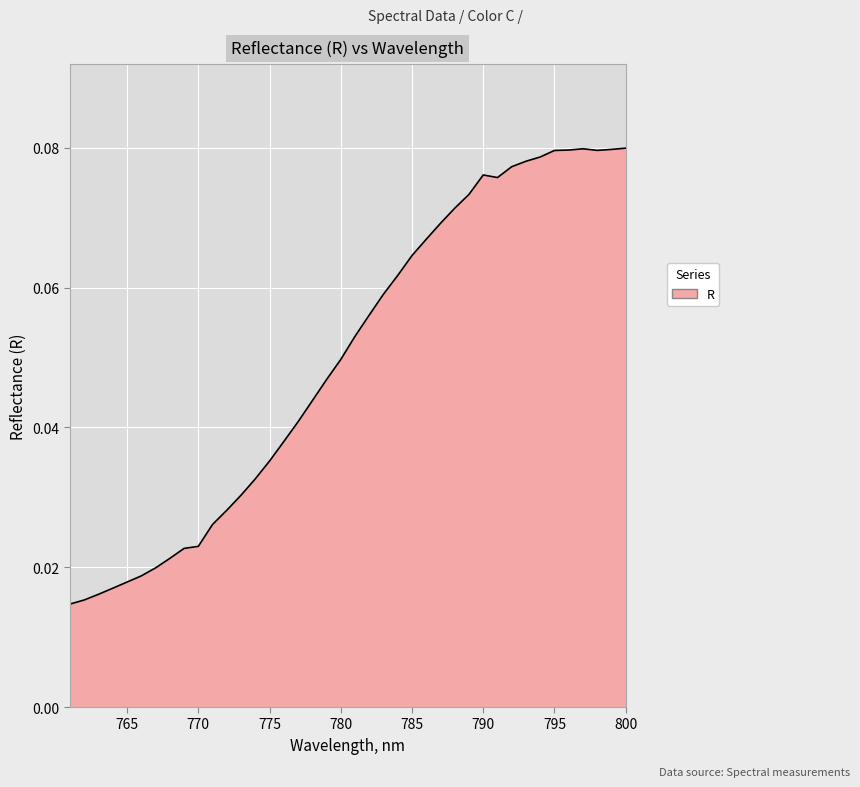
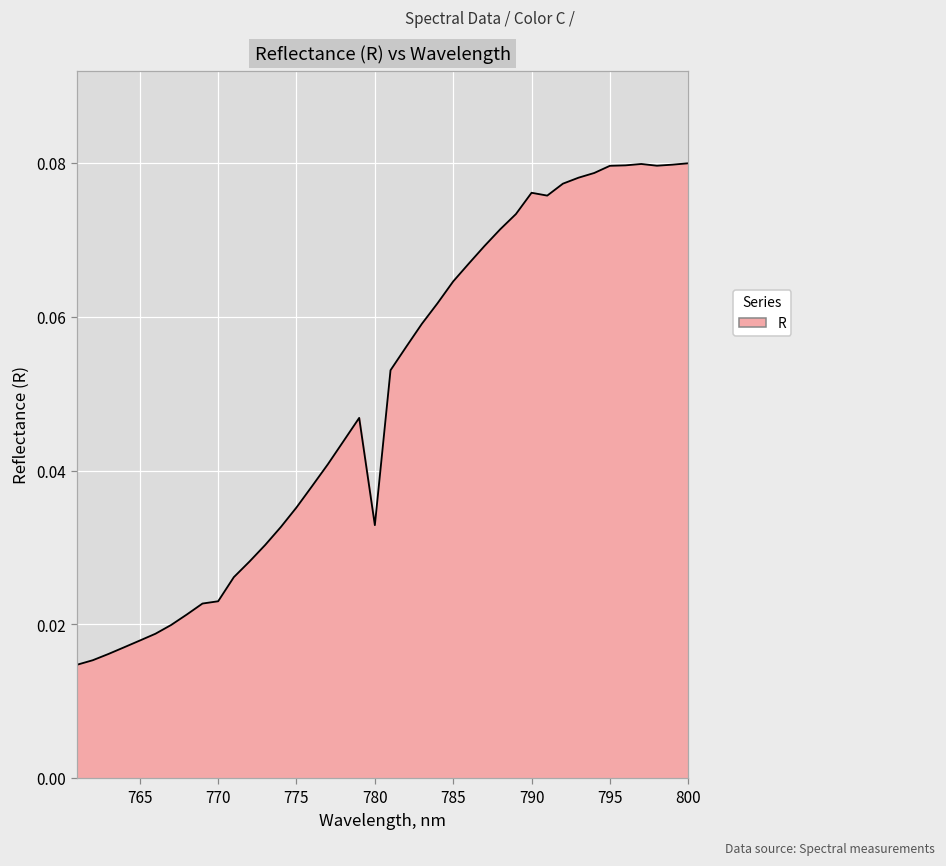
780: 0.050 -> 0.033
